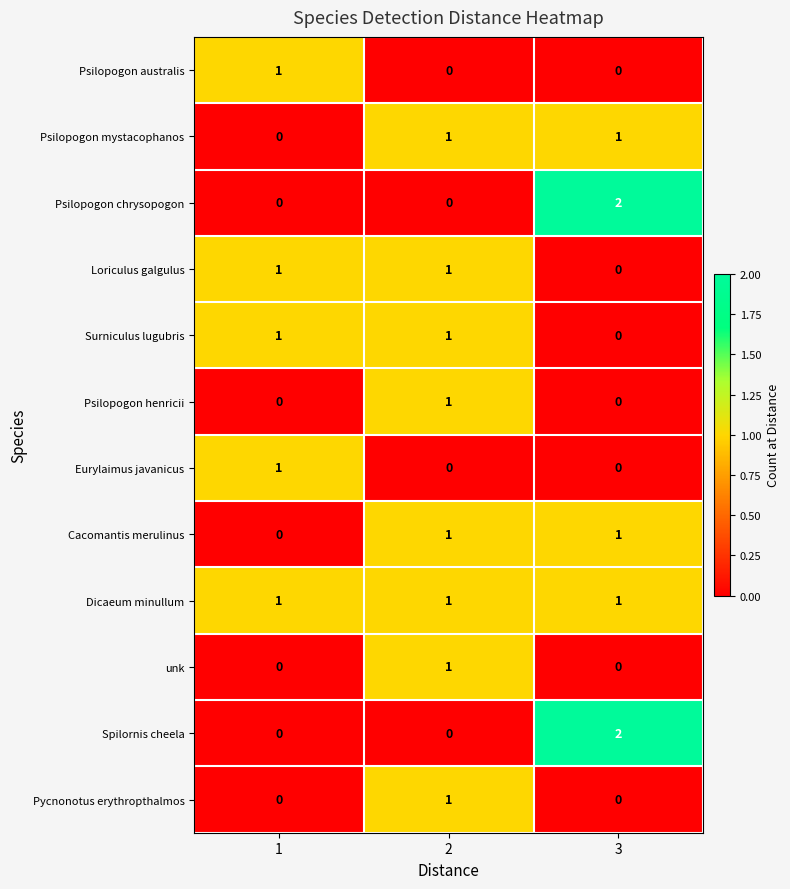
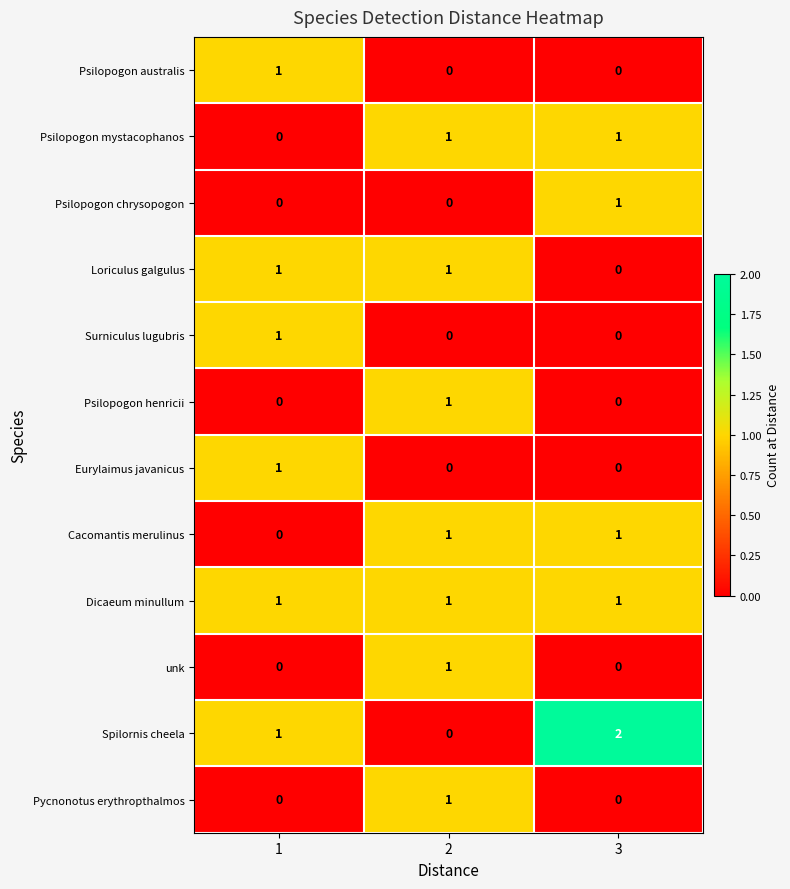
Psilopogon chrysopogon, 3: 2 -> 1
Surniculus lugubris, 2: 1 -> 0
Spilornis cheela, 1: 0 -> 1
